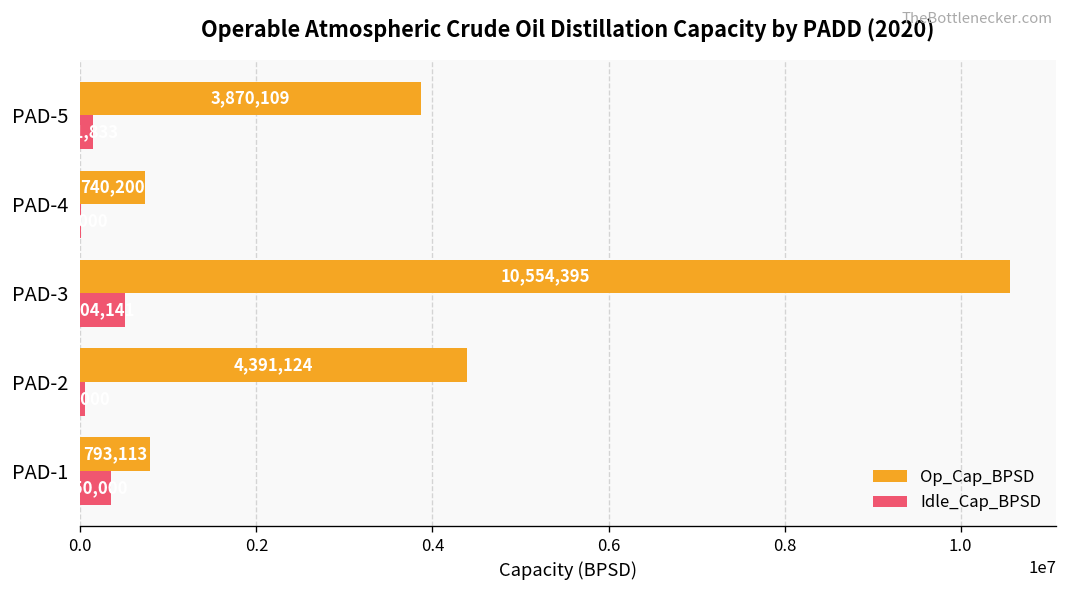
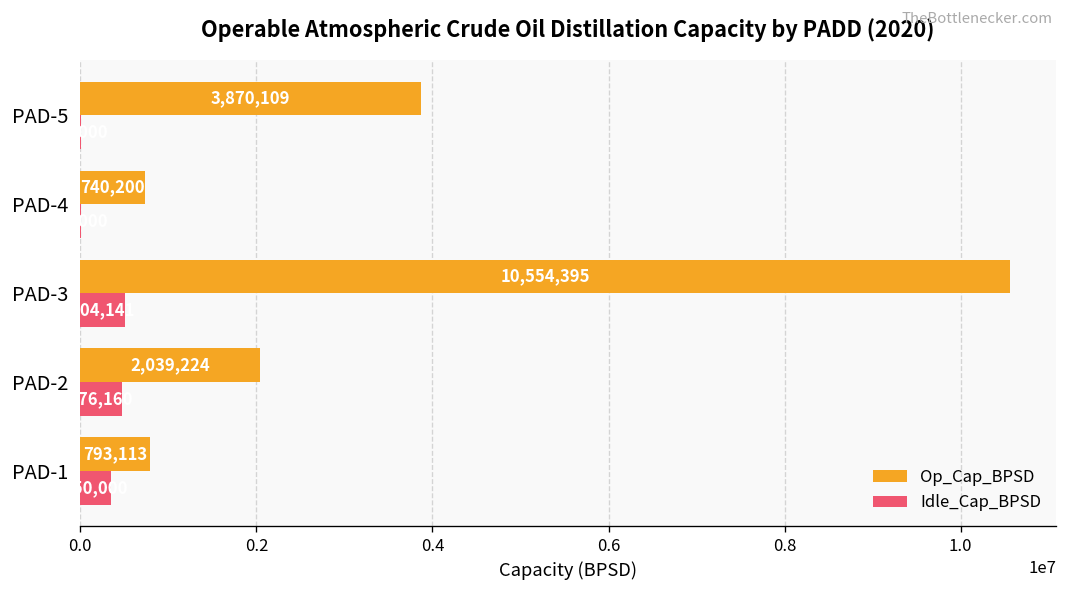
Idle_Cap_BPSD, PAD-5: 100000 -> 0
Op_Cap_BPSD, PAD-2: 4,391,124 -> 2,039,224
Idle_Cap_BPSD, PAD-2: 100000 -> 500000
